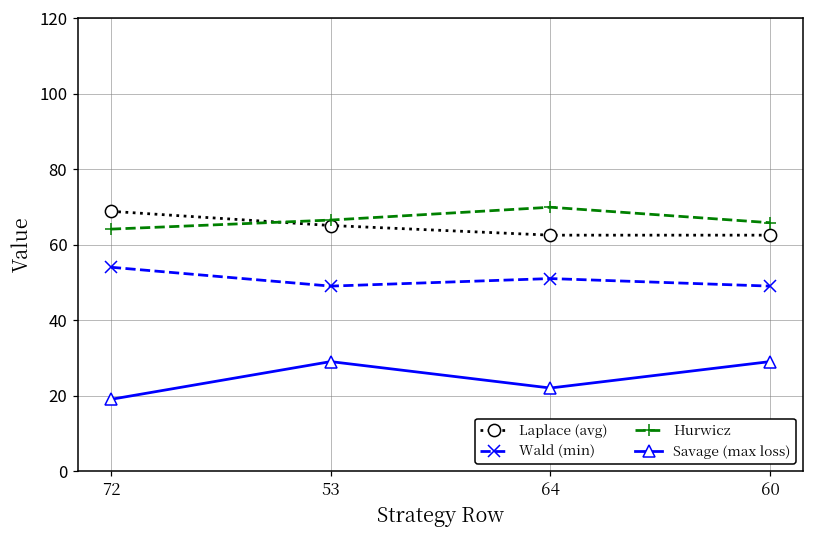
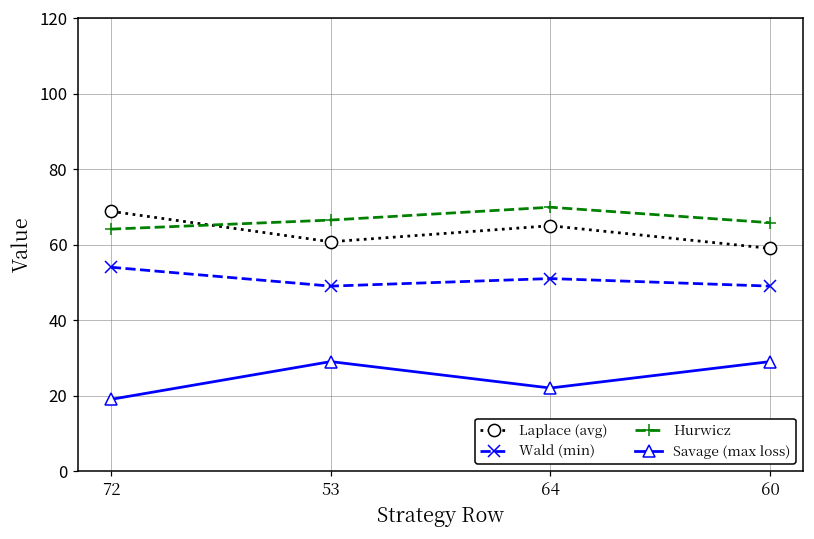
Laplace (avg), 53: 65 -> 61
Laplace (avg), 64: 63 -> 65
Laplace (avg), 60: 63 -> 59
